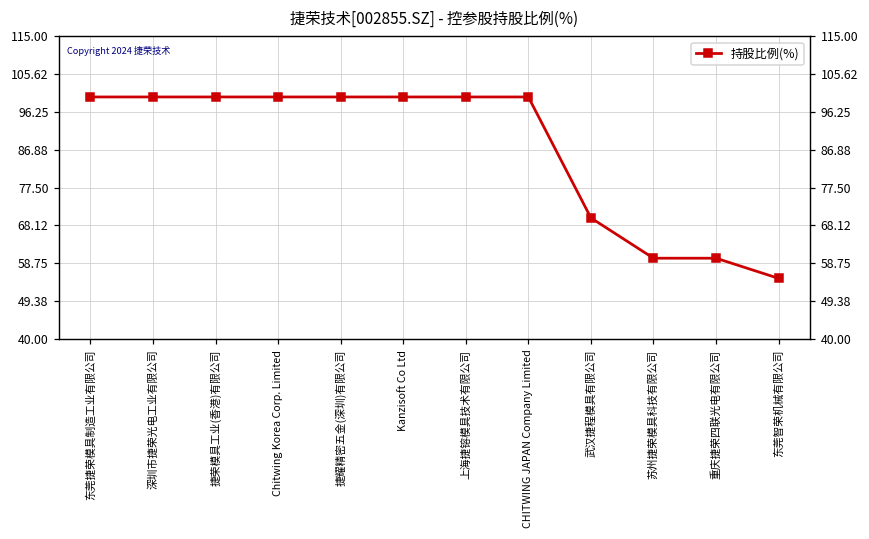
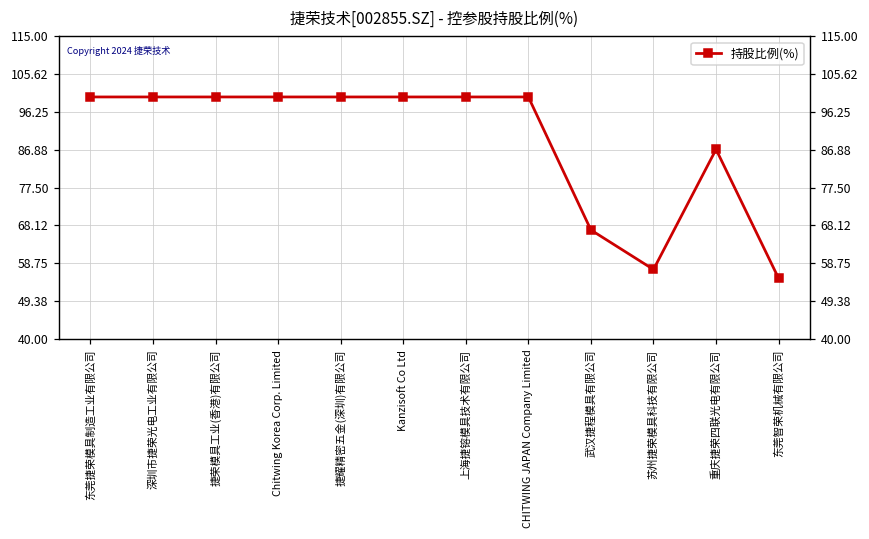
武汉捷程模具有限公司: 70 -> 67
苏州捷荣模具科技有限公司: 60 -> 57
重庆捷荣四联光电有限公司: 60 -> 87
